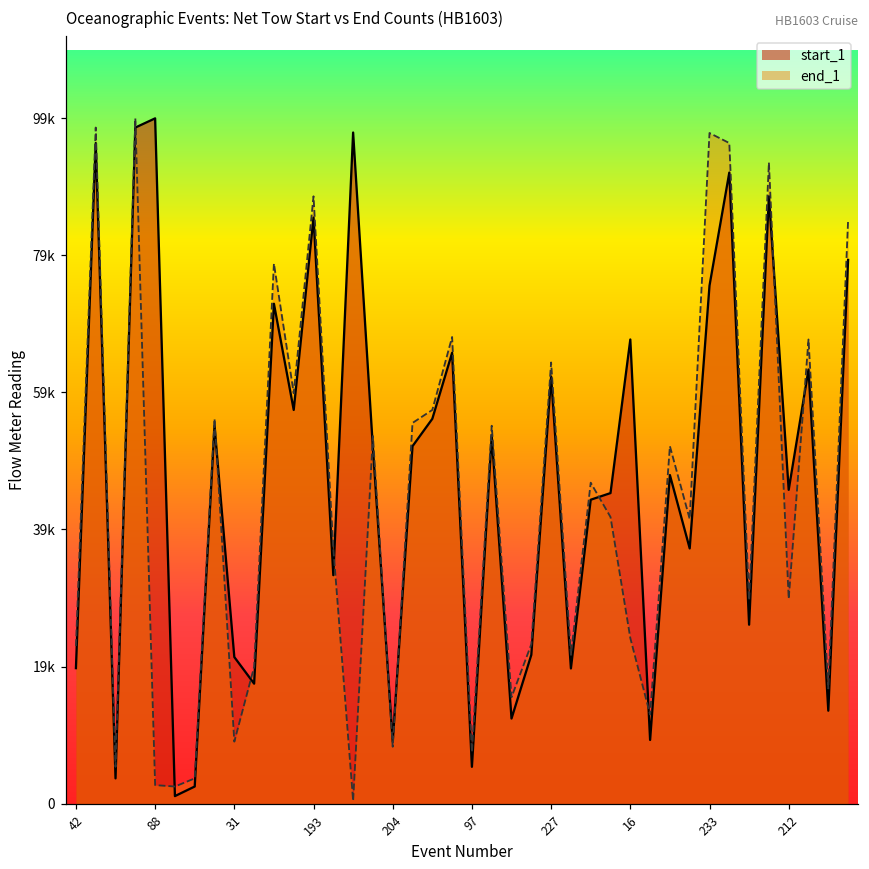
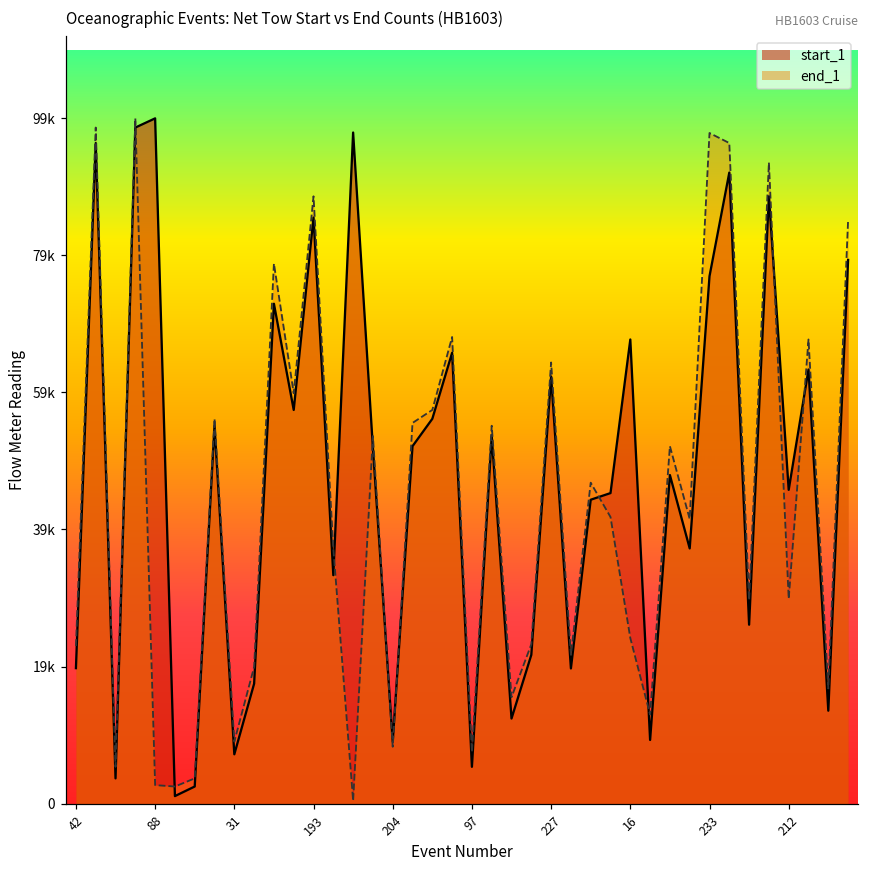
start_1, 31: 21000 -> 7000
start_1, 233: 75000 -> 77000
